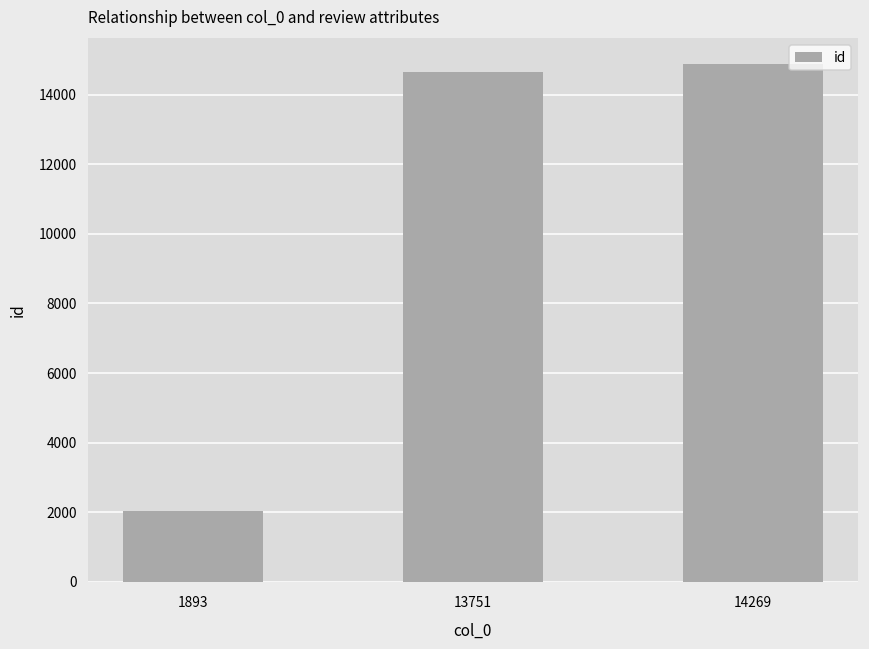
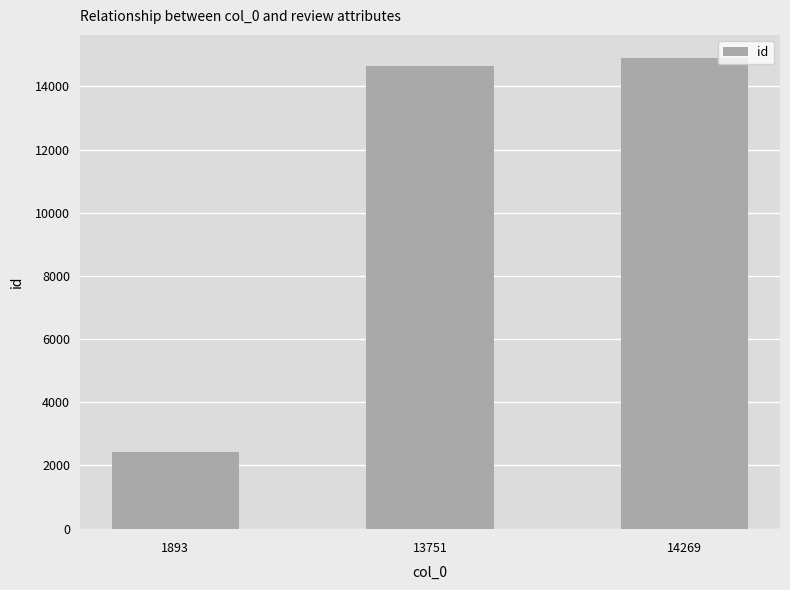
1893: 2000 -> 2400
